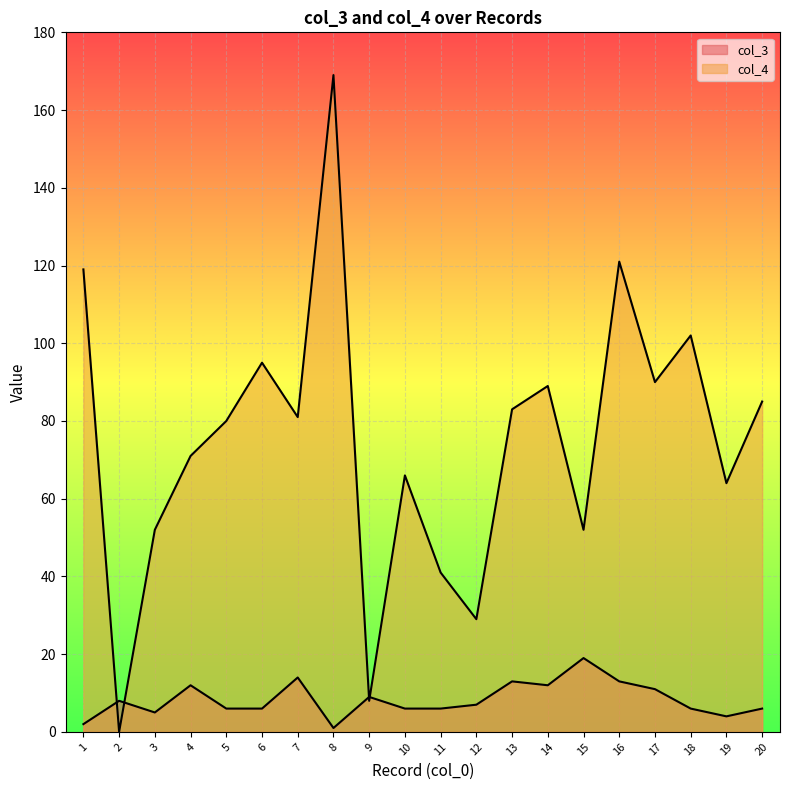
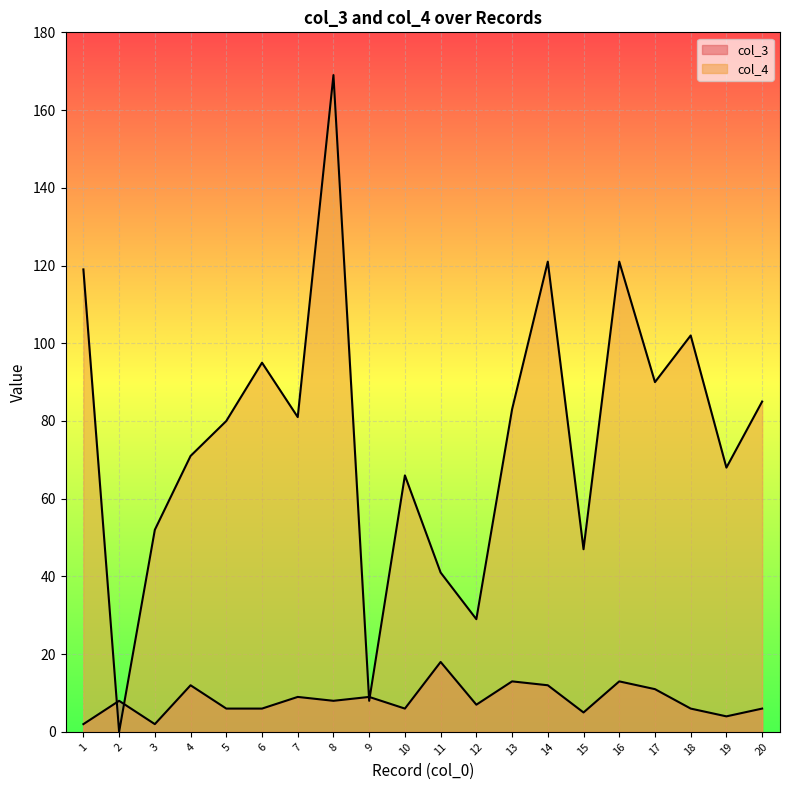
col_3, 3: 5 -> 2
col_3, 7: 14 -> 9
col_3, 8: 1 -> 8
col_3, 11: 6 -> 18
col_4, 14: 89 -> 121
col_3, 15: 19 -> 5
col_4, 15: 52 -> 47
col_4, 19: 64 -> 68
